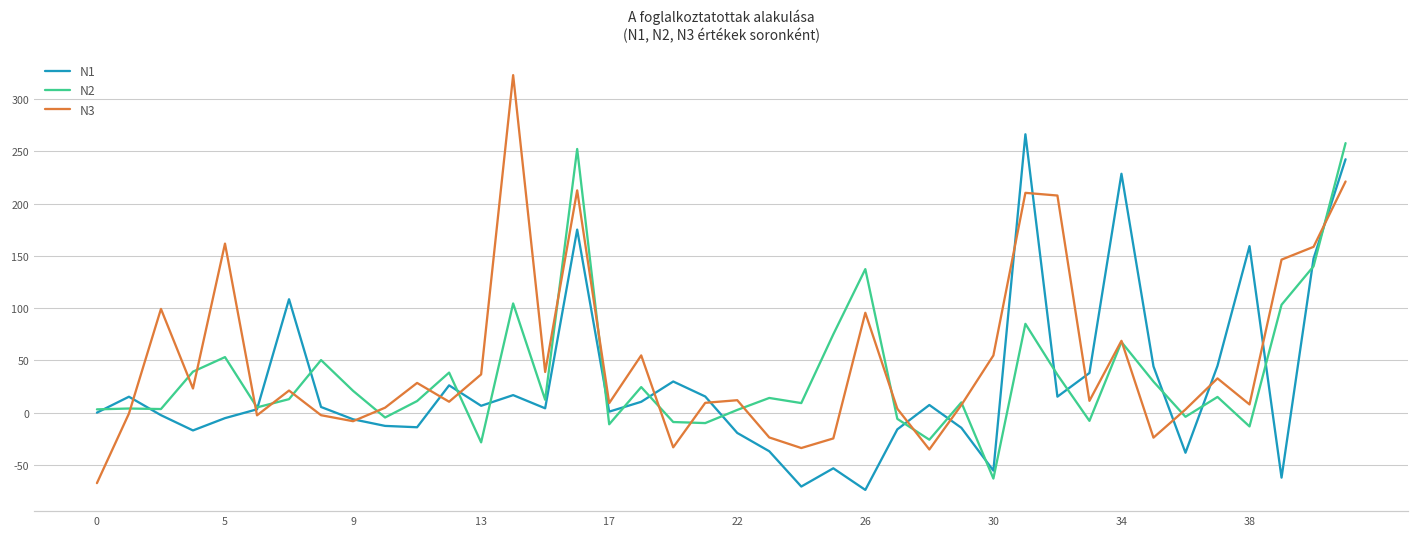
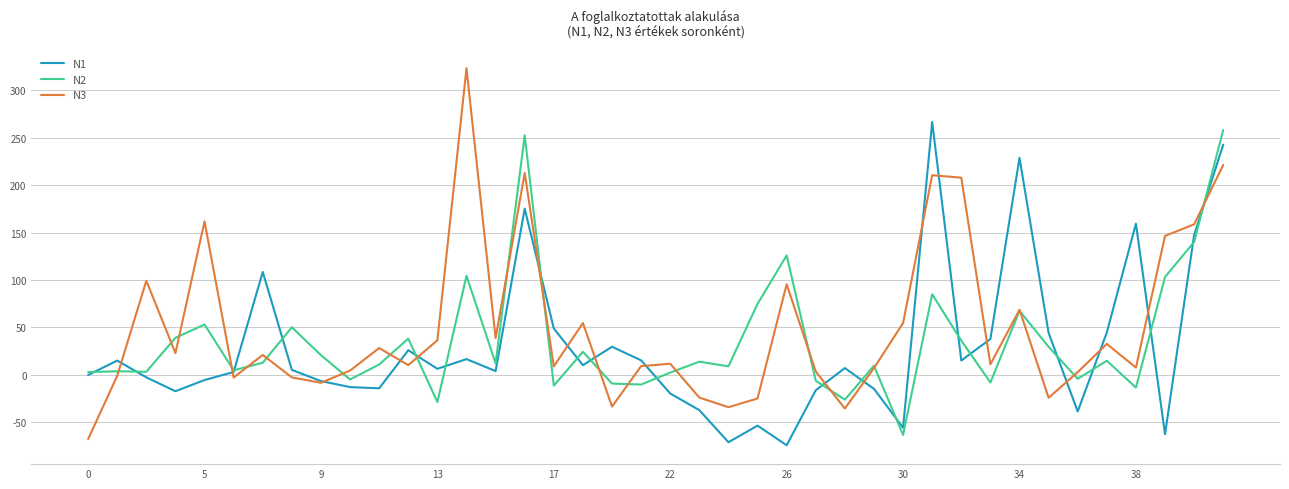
N1, 17: 0 -> 50
N2, 26: 140 -> 130
